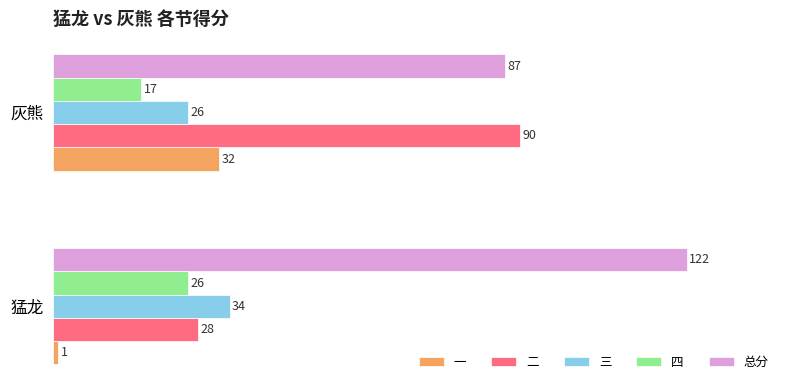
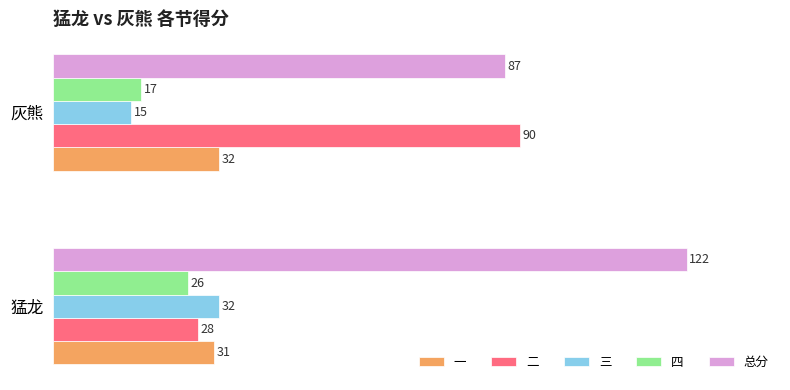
三, 灰熊: 26 -> 15
三, 猛龙: 34 -> 32
一, 猛龙: 1 -> 31
